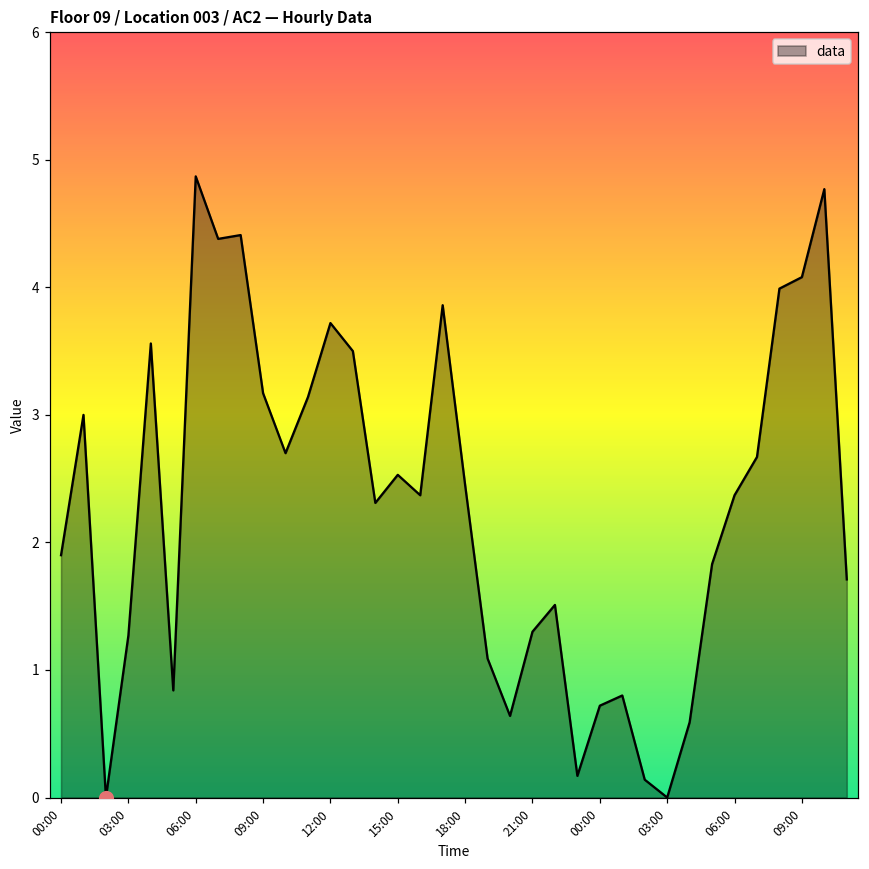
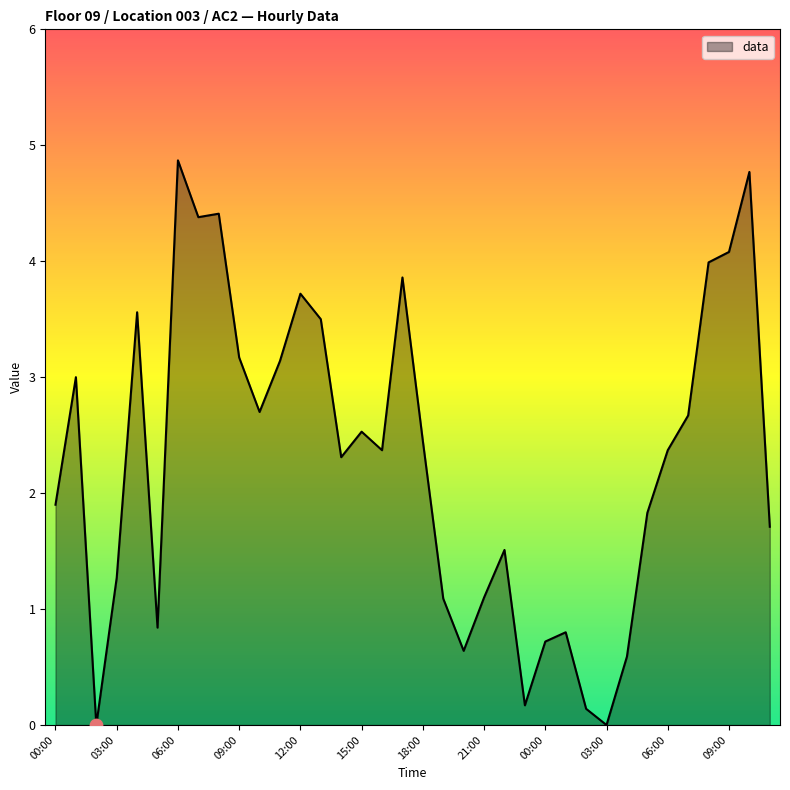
data, 21:00: 1.3 -> 1.1
